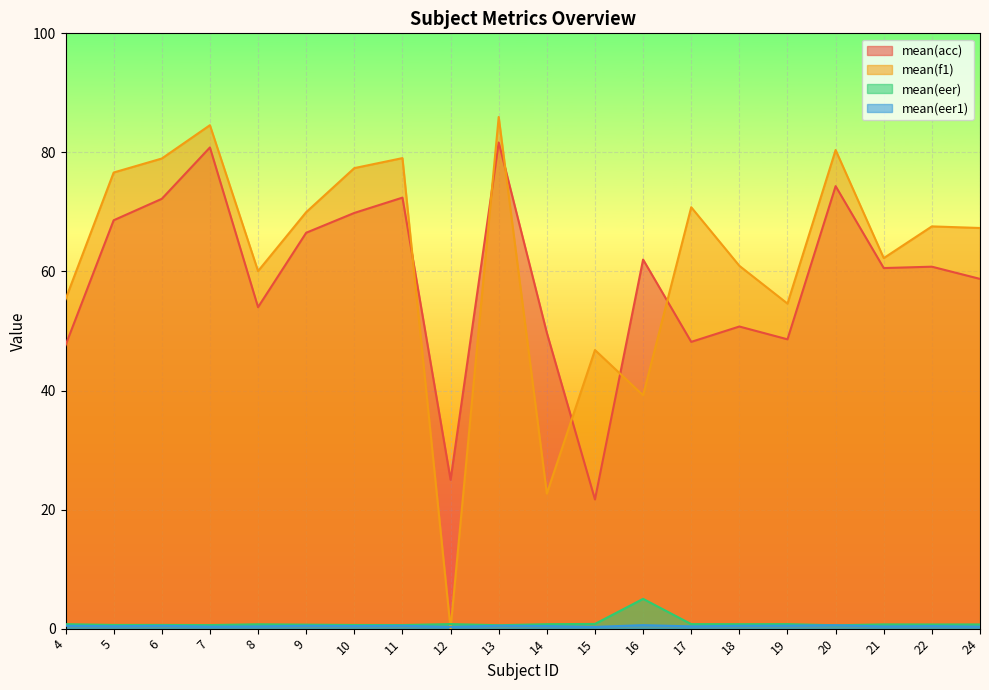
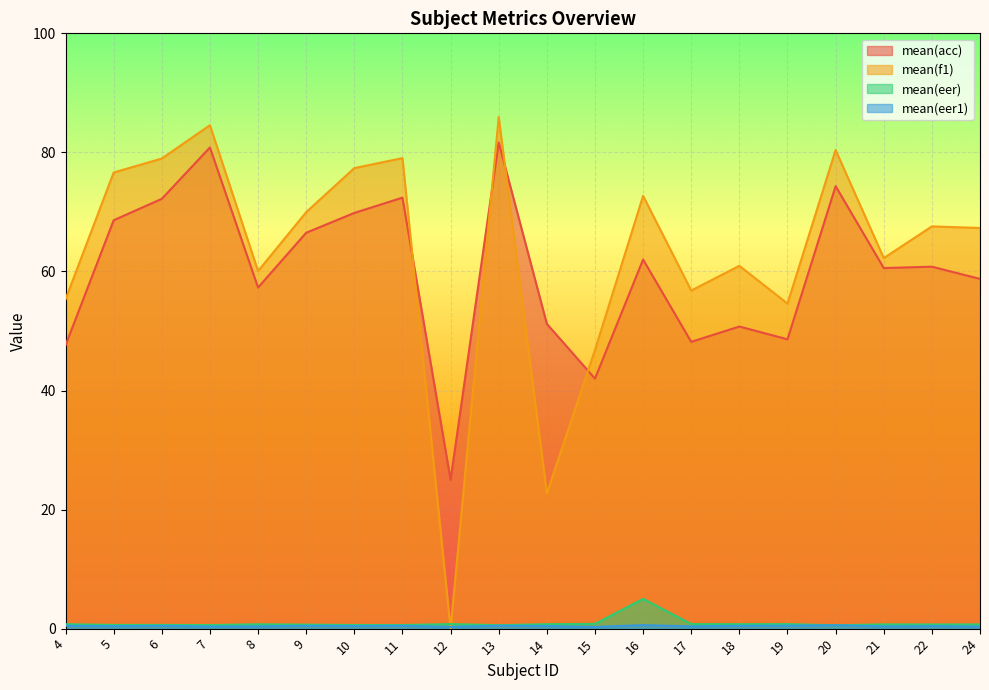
mean(acc), 8: 54 -> 57
mean(acc), 14: 50 -> 51
mean(acc), 15: 22 -> 42
mean(f1), 16: 39 -> 73
mean(f1), 17: 71 -> 57
